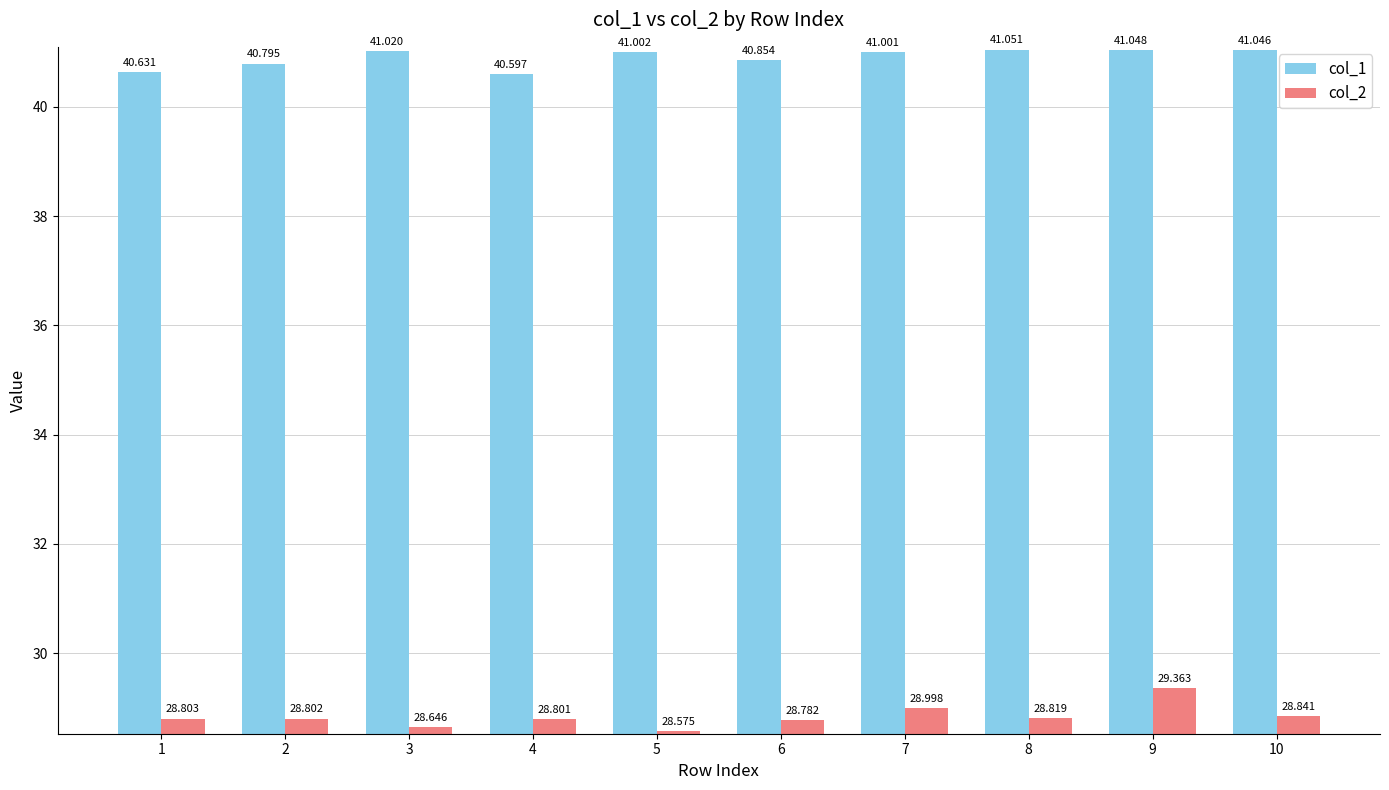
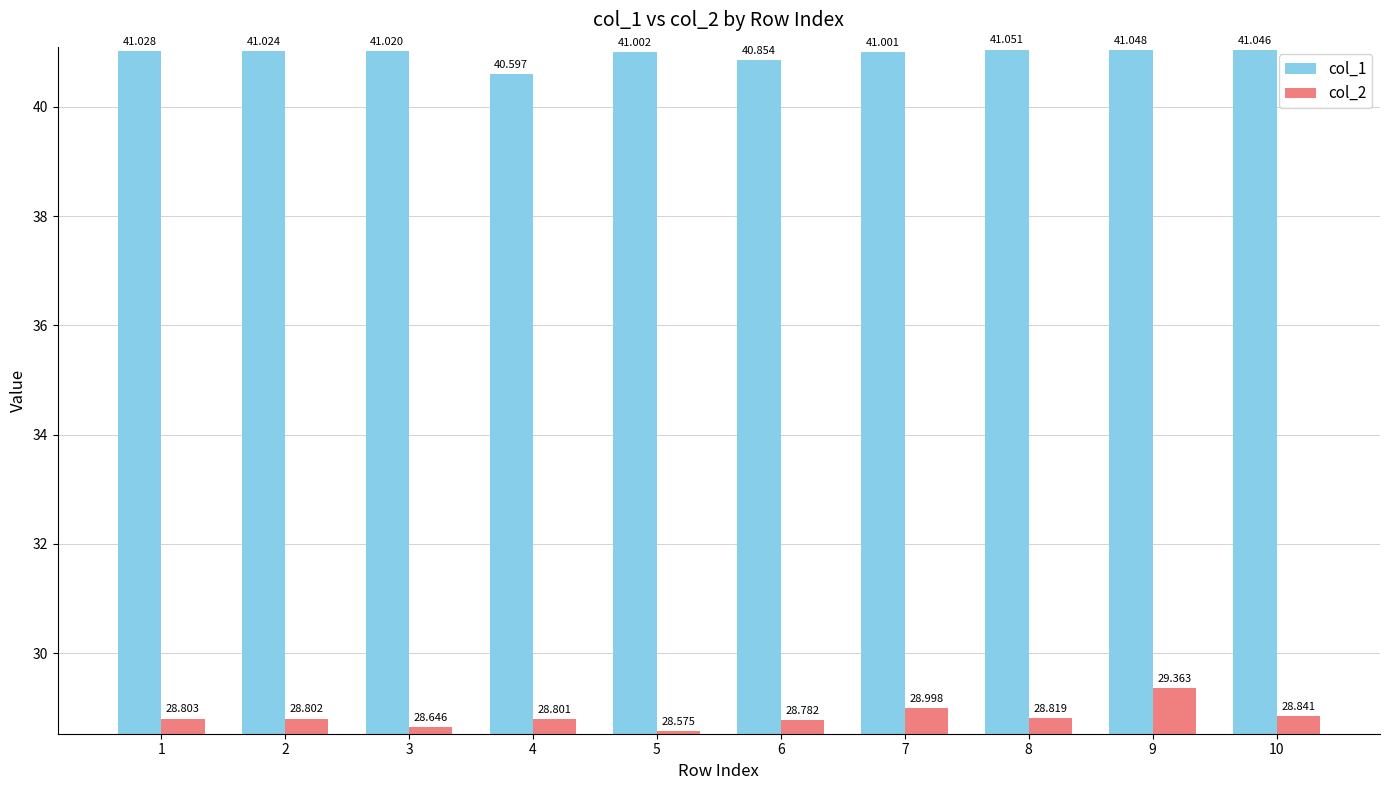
col_1, 1: 40.631 -> 41.028
col_1, 2: 40.795 -> 41.024
